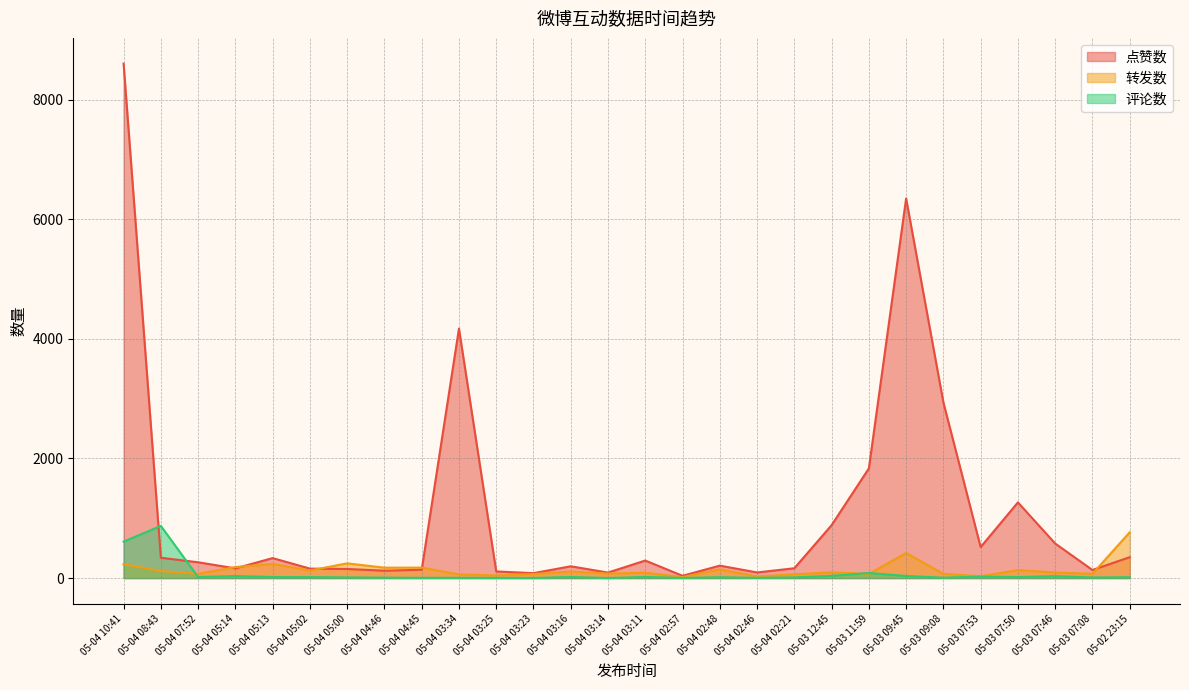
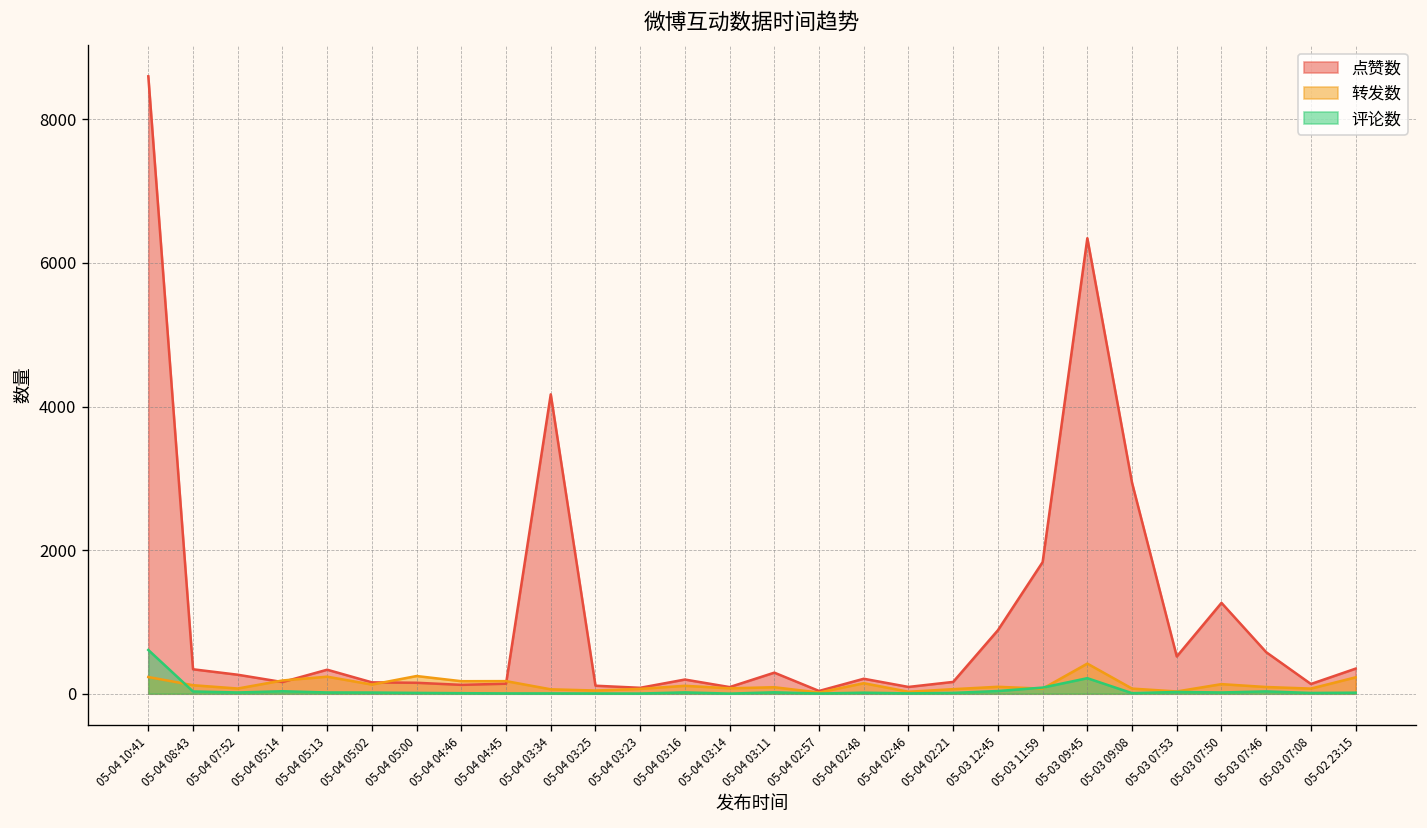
评论数, 05-04 08:43: 900 -> 0
评论数, 05-03 09:45: 0 -> 200
转发数, 05-02 23:15: 800 -> 200
